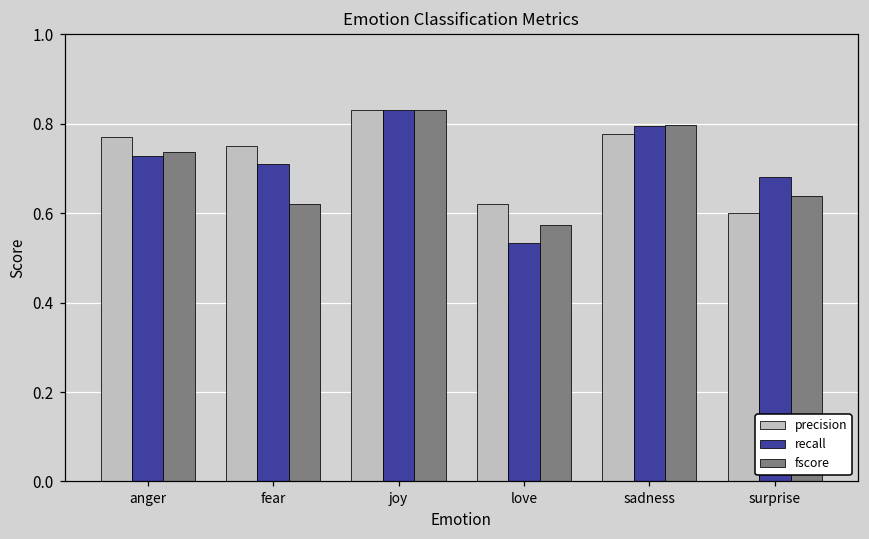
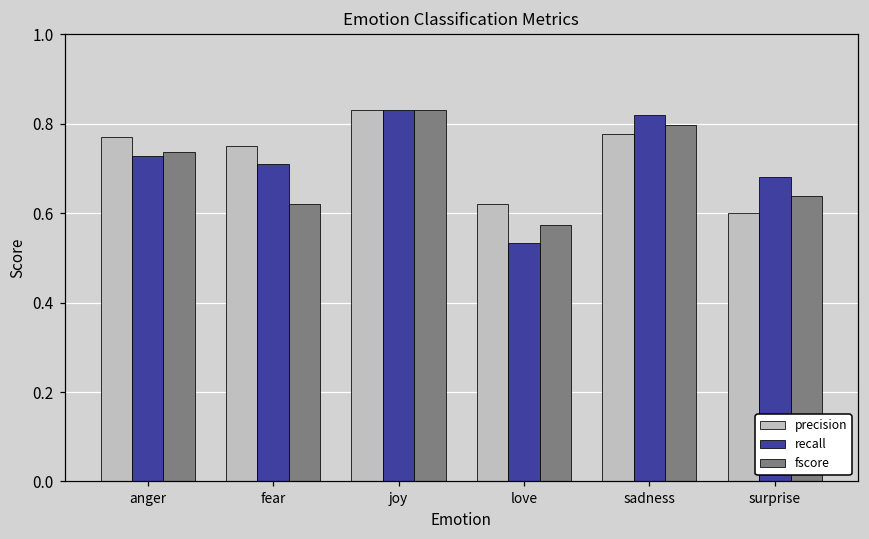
recall, sadness: 0.80 -> 0.82
